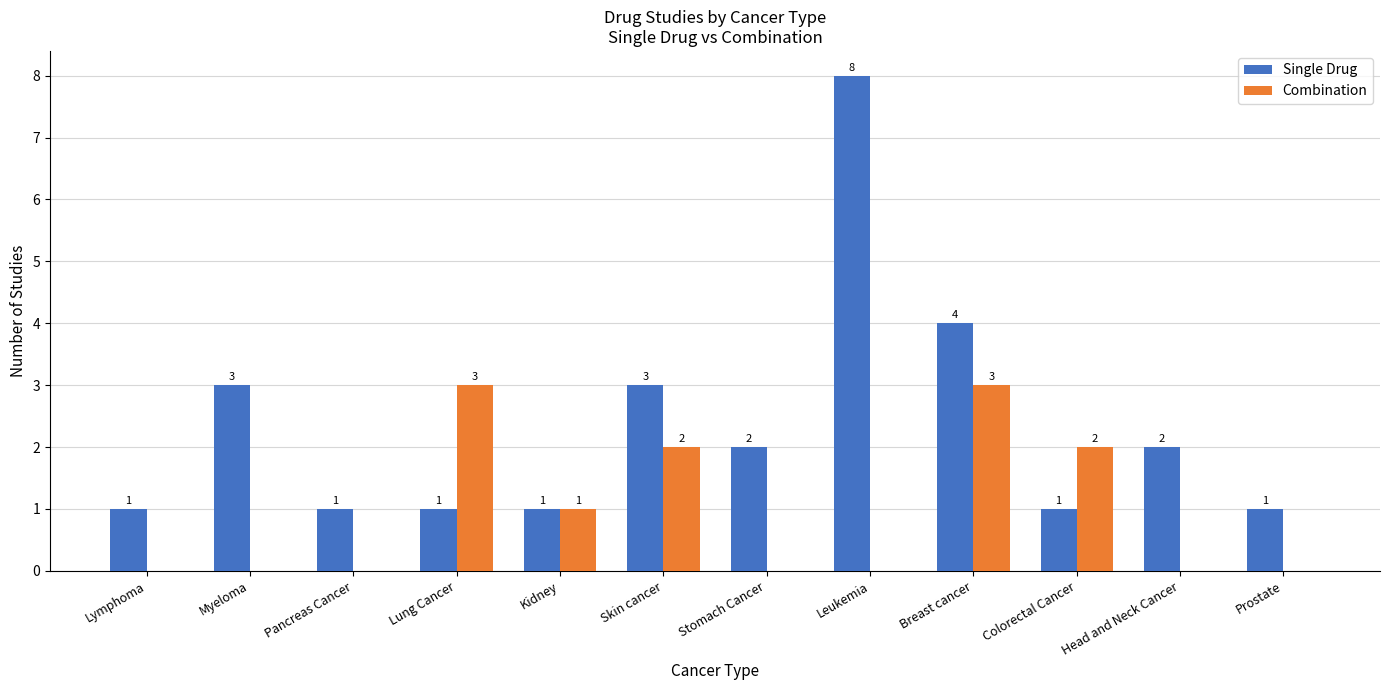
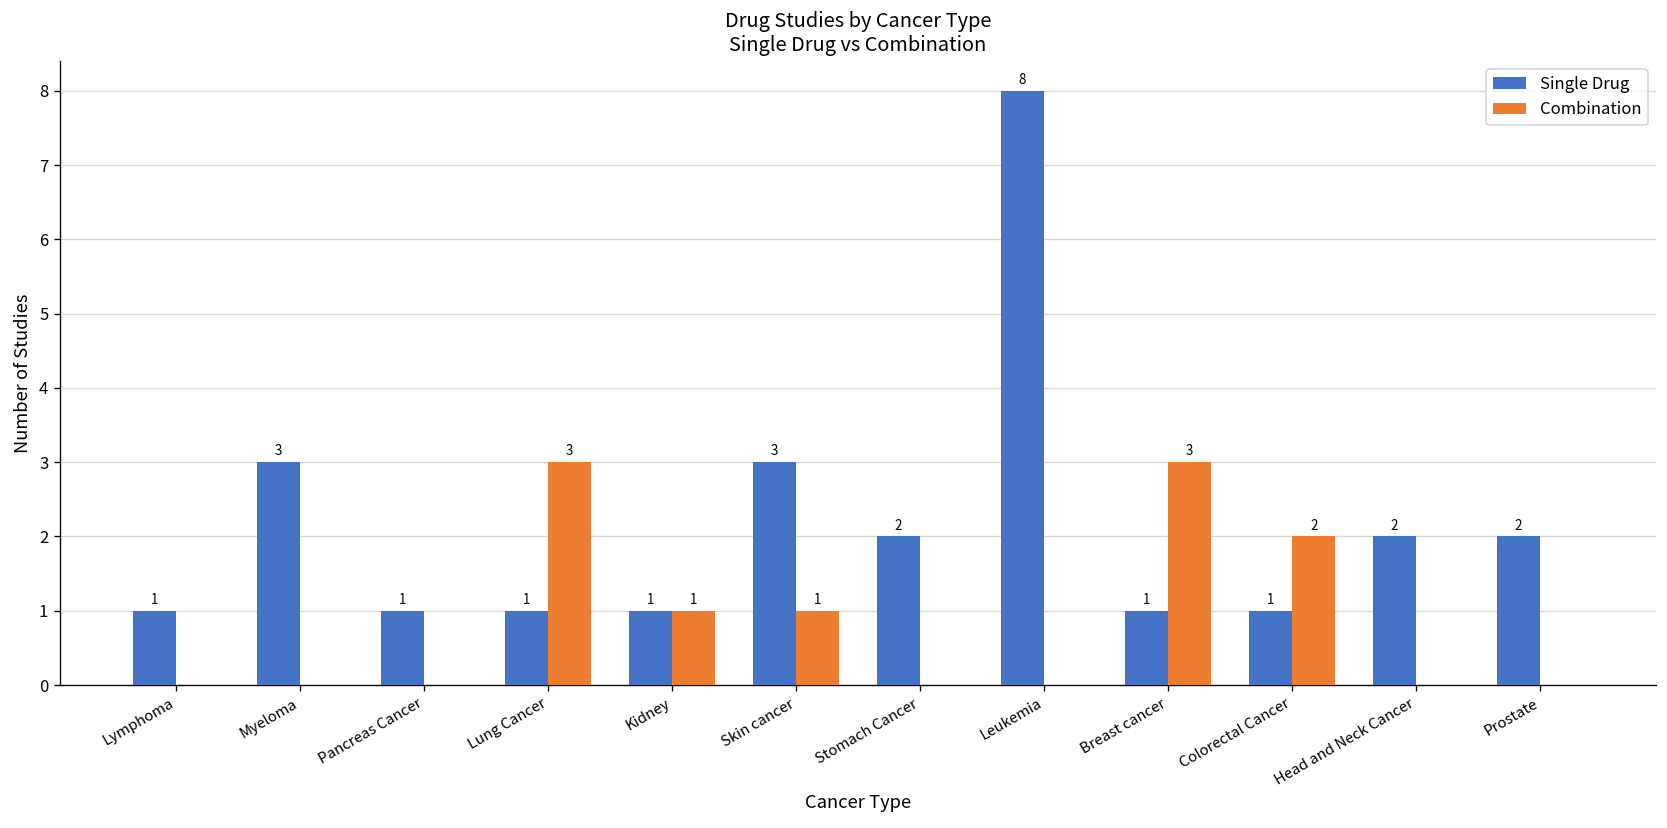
Combination, Skin cancer: 2 -> 1
Single Drug, Breast cancer: 4 -> 1
Single Drug, Prostate: 1 -> 2
